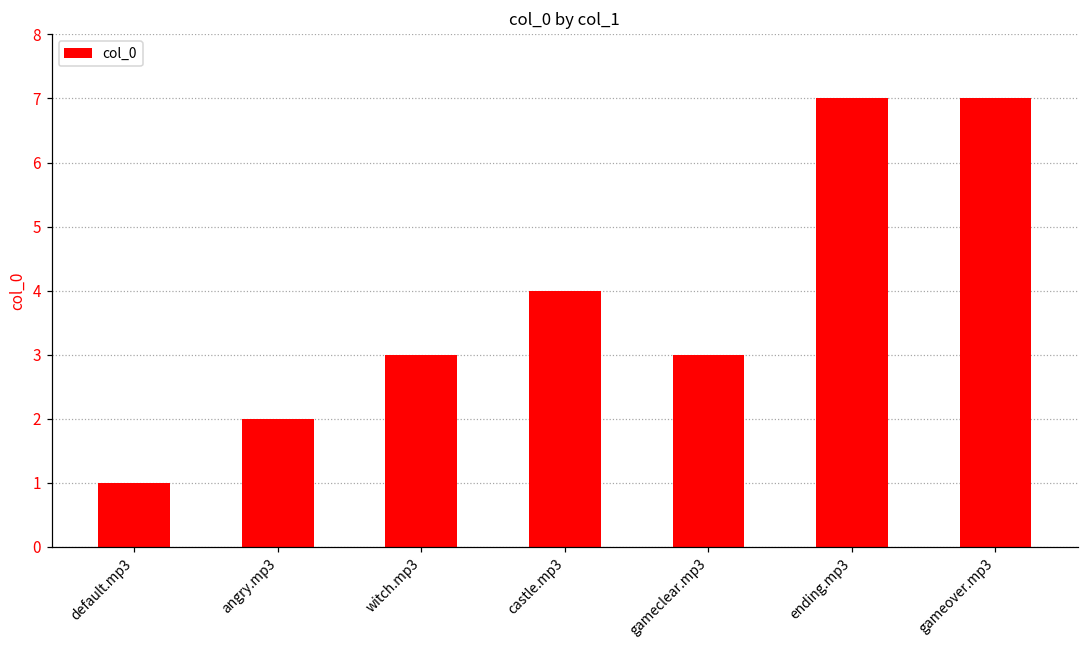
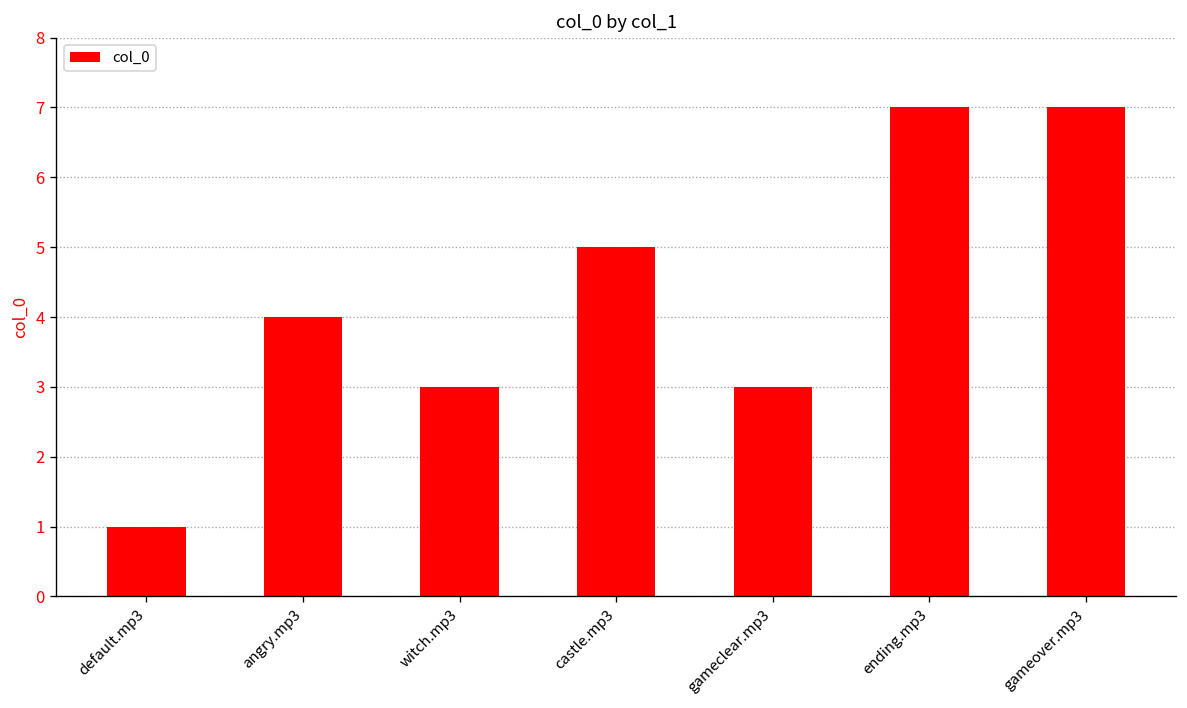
angry.mp3: 2 -> 4
castle.mp3: 4 -> 5
